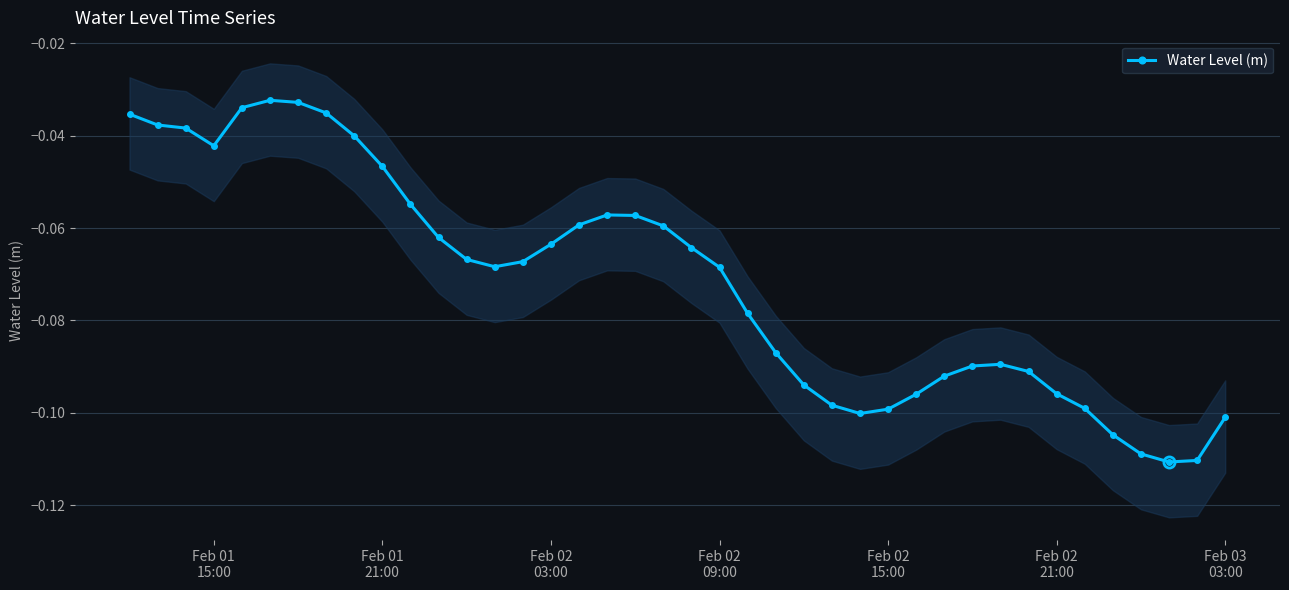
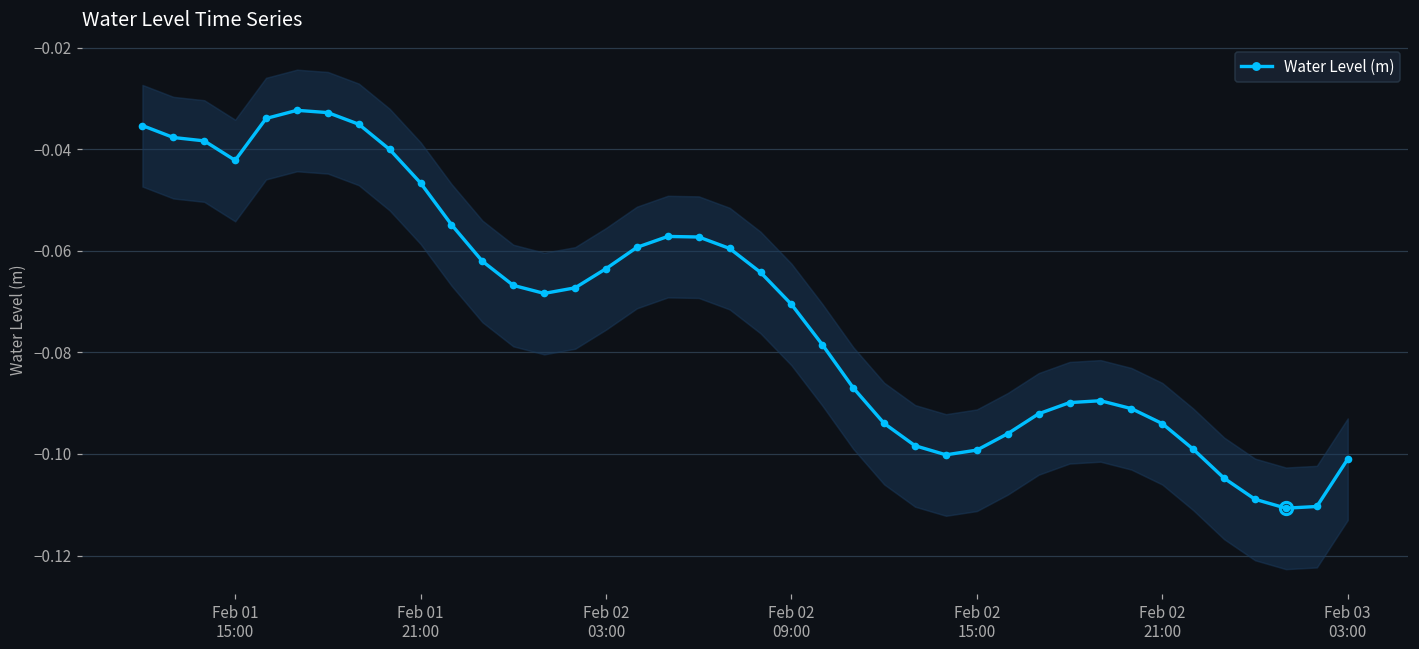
Water Level (m), Feb 02 09:00: -0.068 -> -0.071
Water Level (m), Feb 02 21:00: -0.096 -> -0.094
